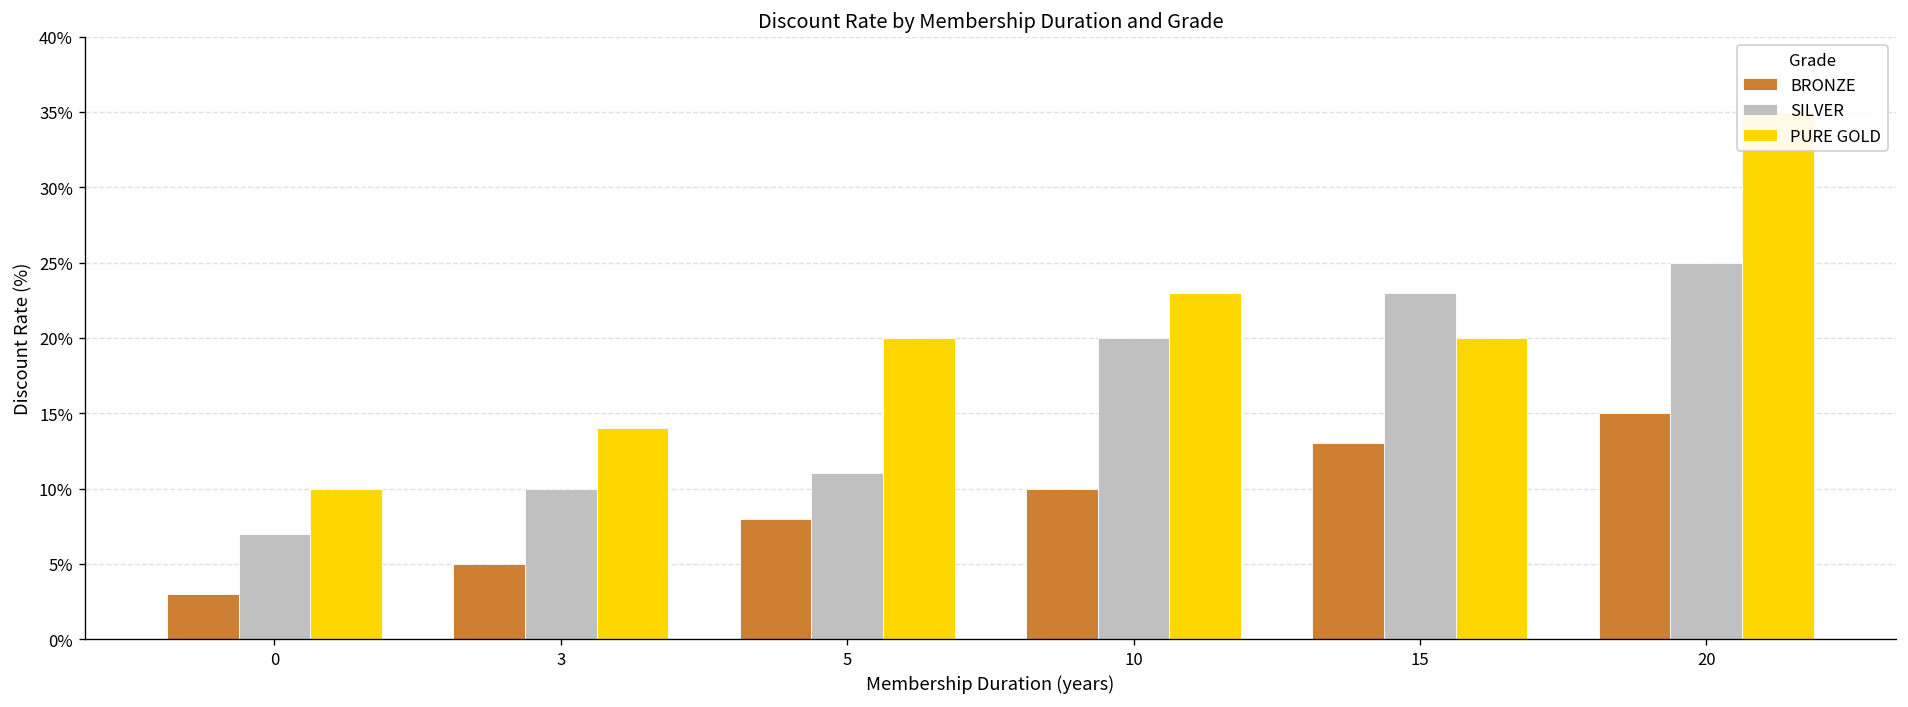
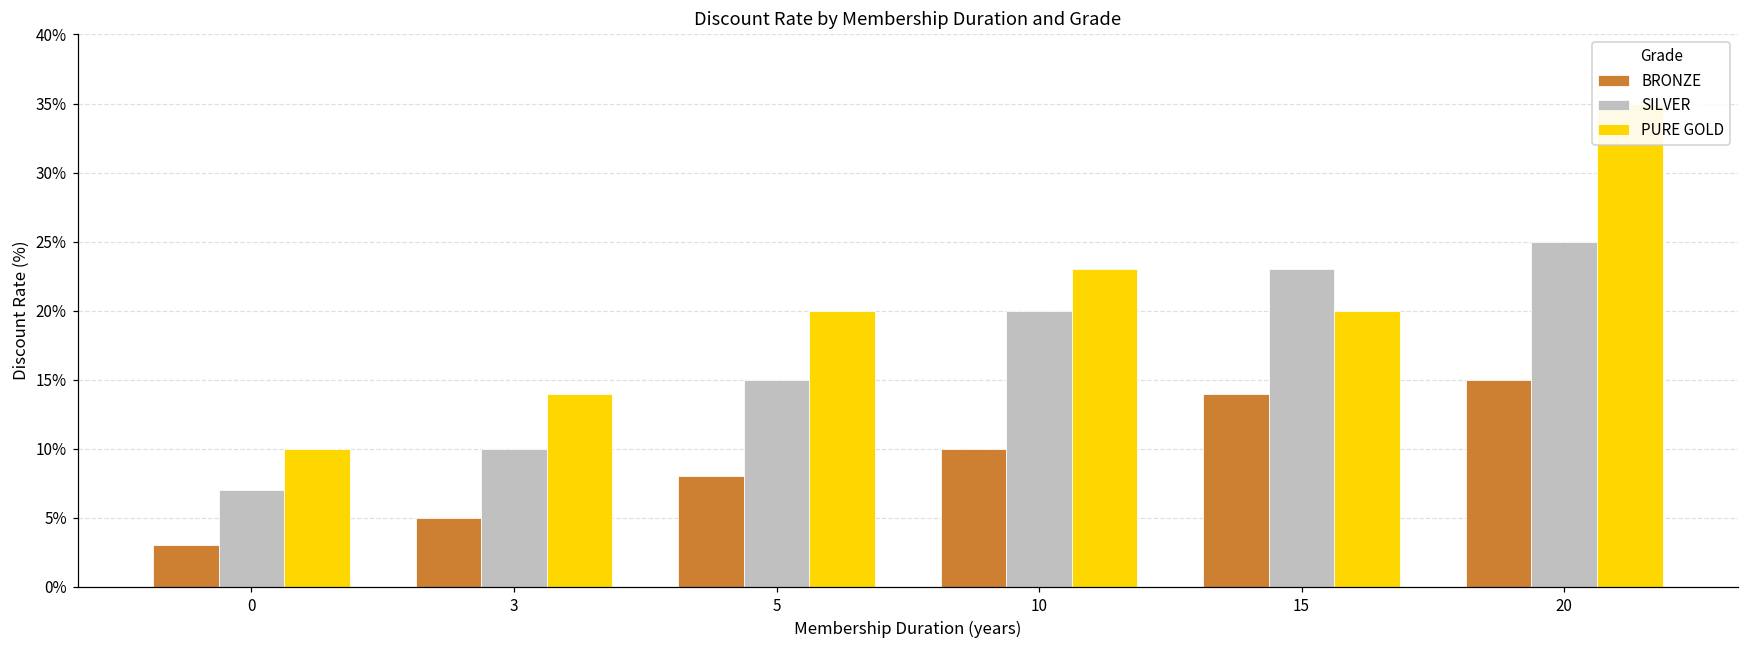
SILVER, 5: 11.0% -> 15.0%
BRONZE, 15: 13.0% -> 14.0%
